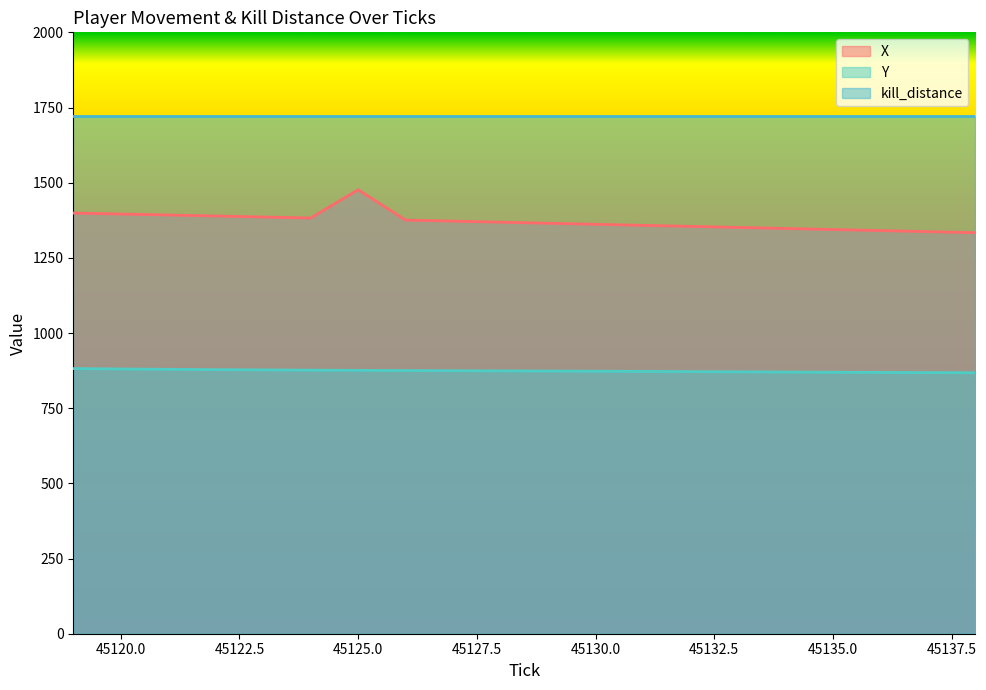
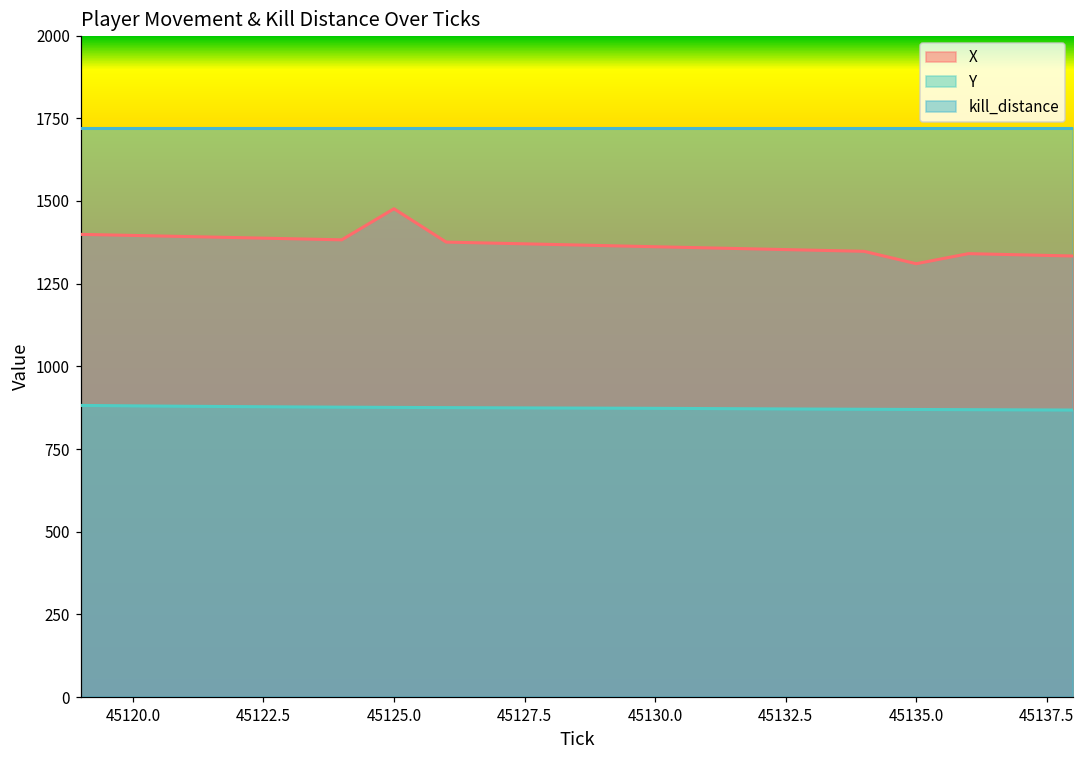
X, 45135.0: 1340 -> 1310
